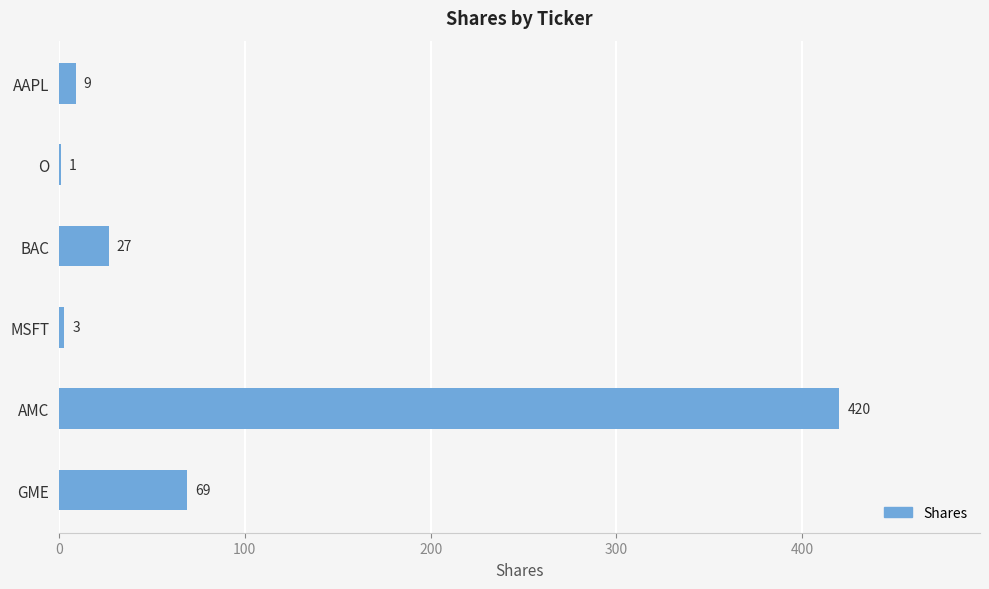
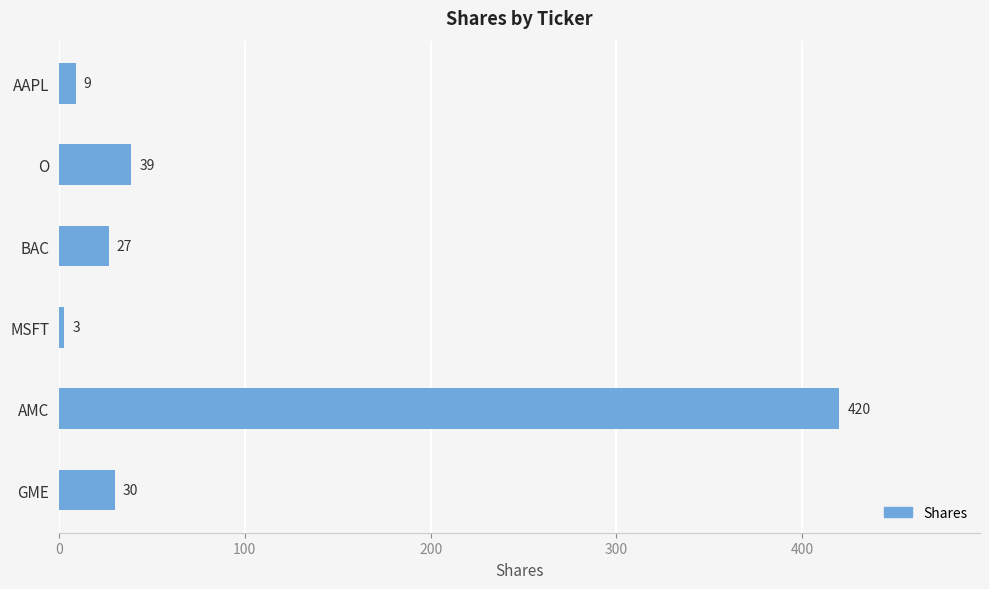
O: 1 -> 39
GME: 69 -> 30
